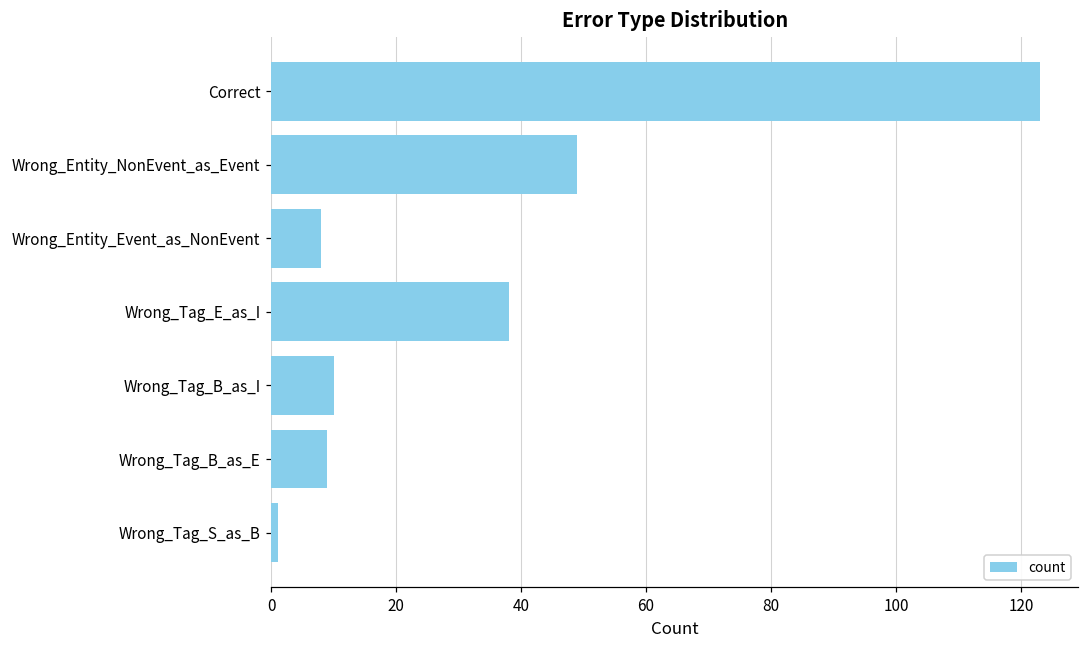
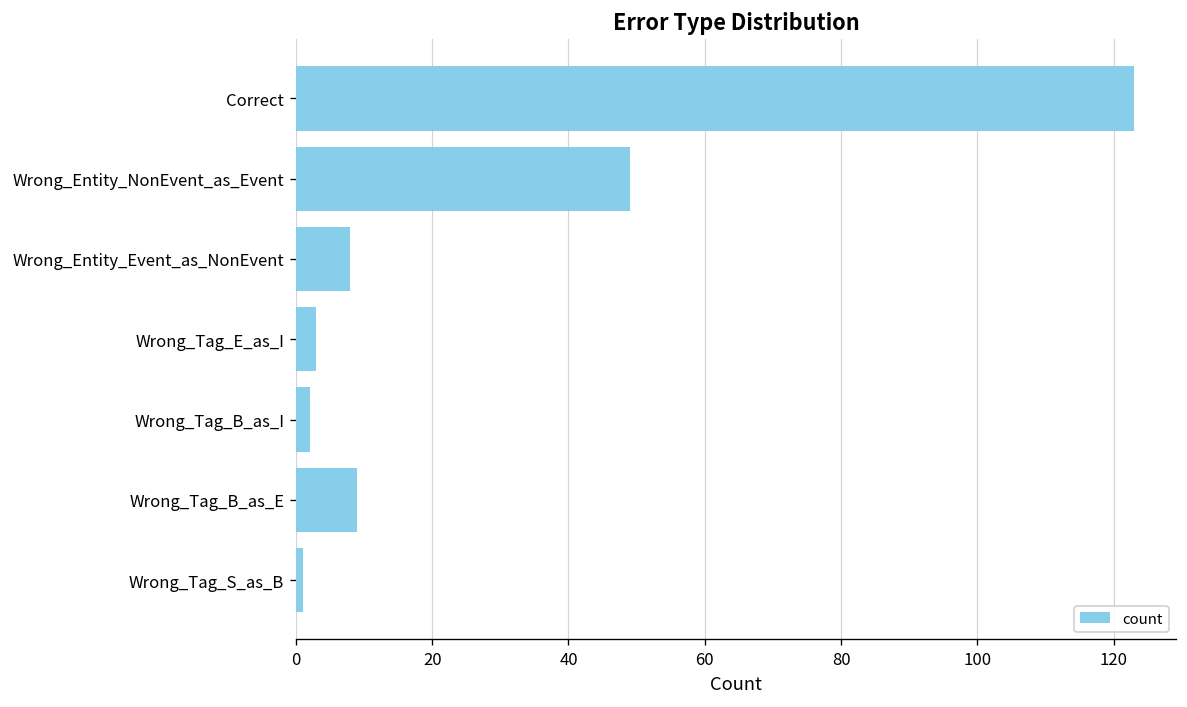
Wrong_Tag_E_as_I: 38 -> 3
Wrong_Tag_B_as_I: 10 -> 2
